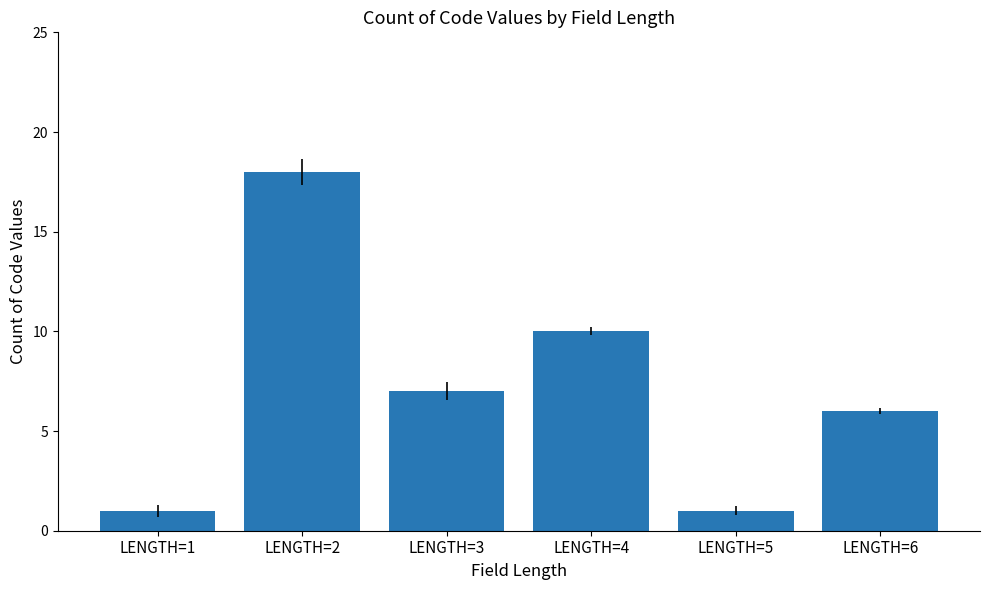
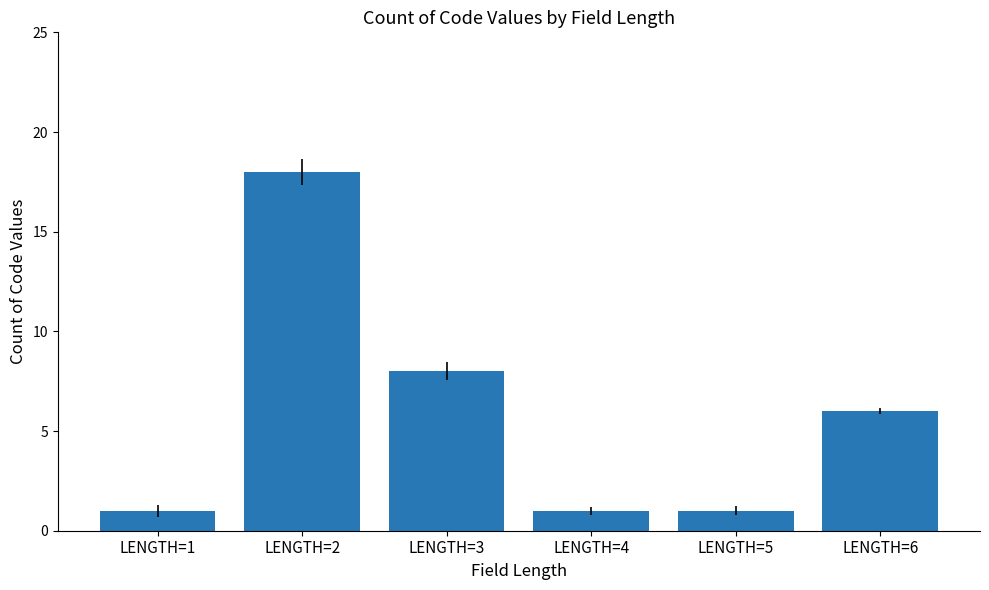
LENGTH=3: 7 -> 8
LENGTH=4: 10 -> 1
